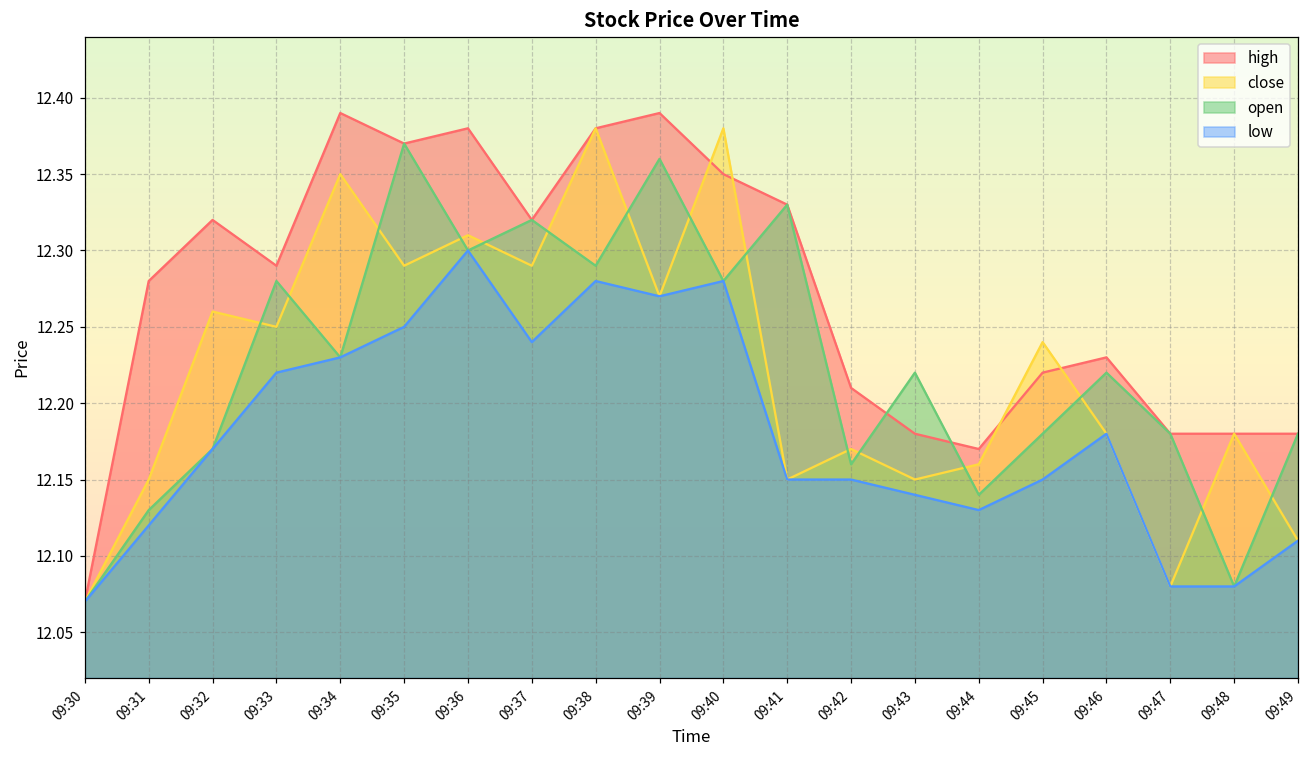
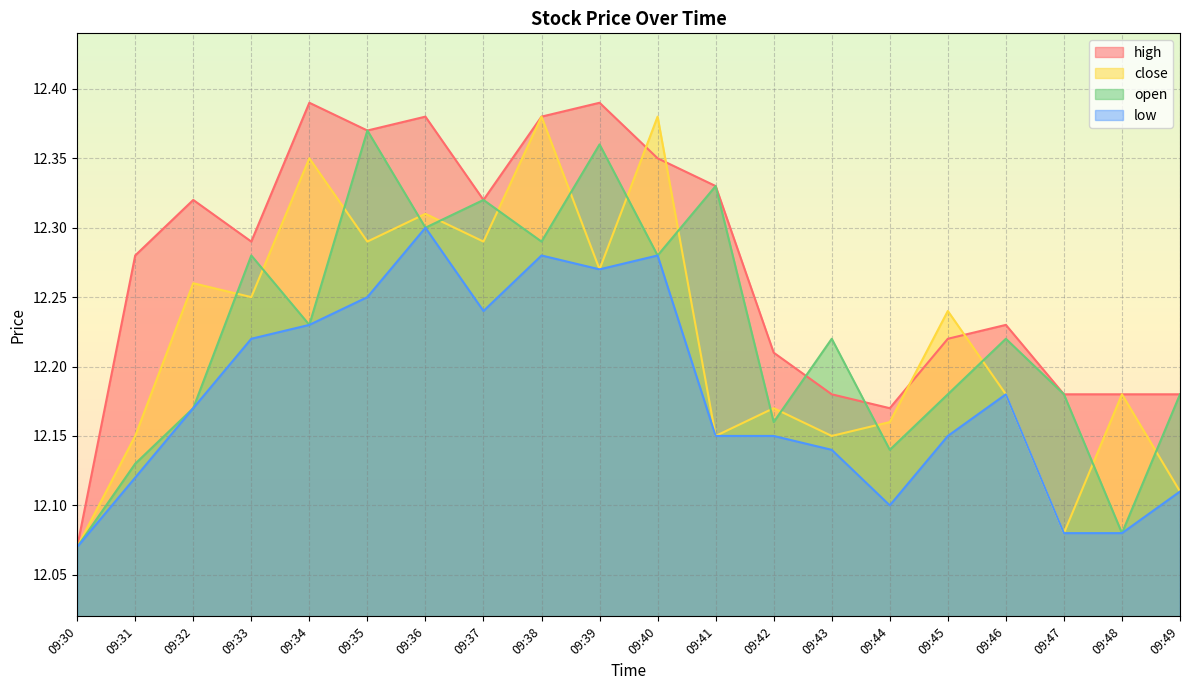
low, 09:44: 12.13 -> 12.10
